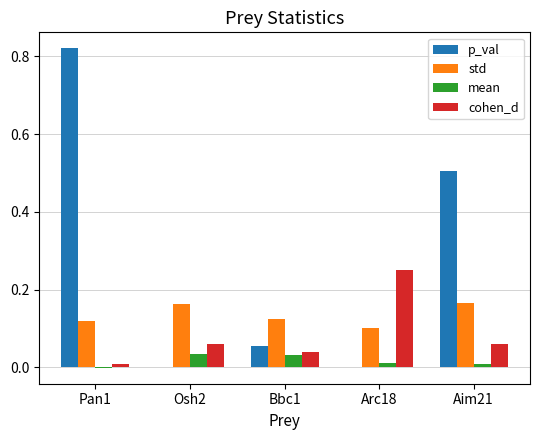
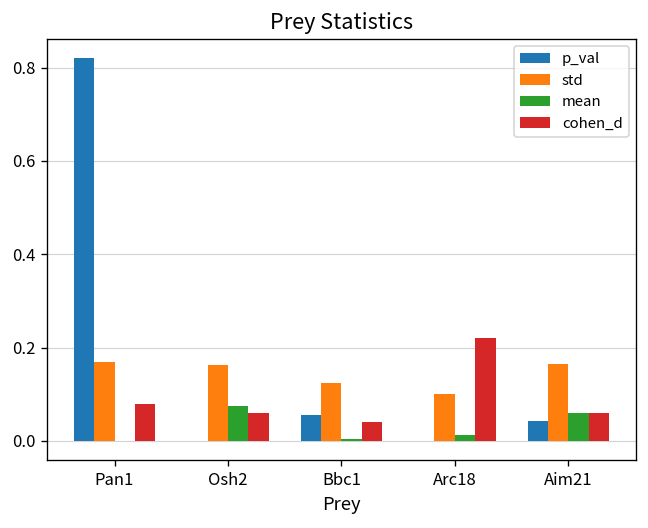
std, Pan1: 0.12 -> 0.17
cohen_d, Pan1: 0.01 -> 0.08
mean, Osh2: 0.03 -> 0.07
mean, Bbc1: 0.03 -> 0.01
cohen_d, Arc18: 0.25 -> 0.22
p_val, Aim21: 0.50 -> 0.04
mean, Aim21: 0.01 -> 0.06
